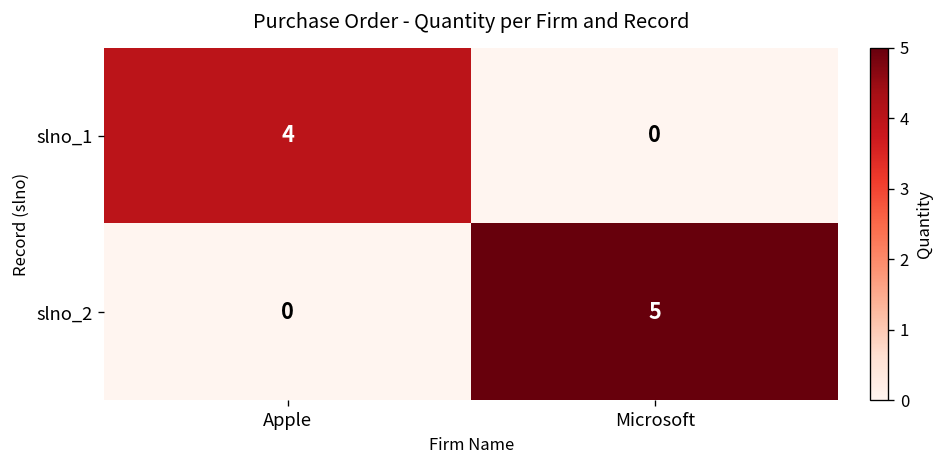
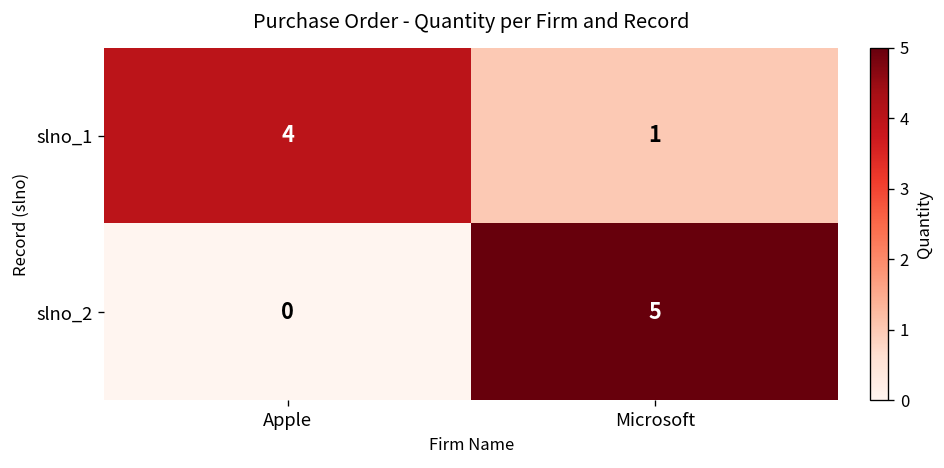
slno_1, Microsoft: 0 -> 1
